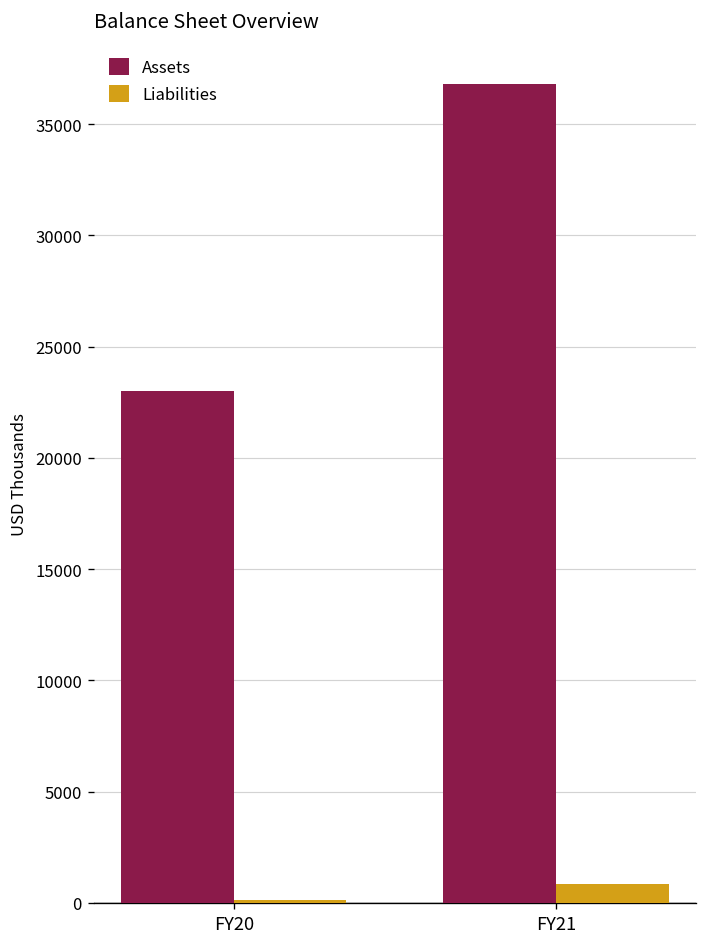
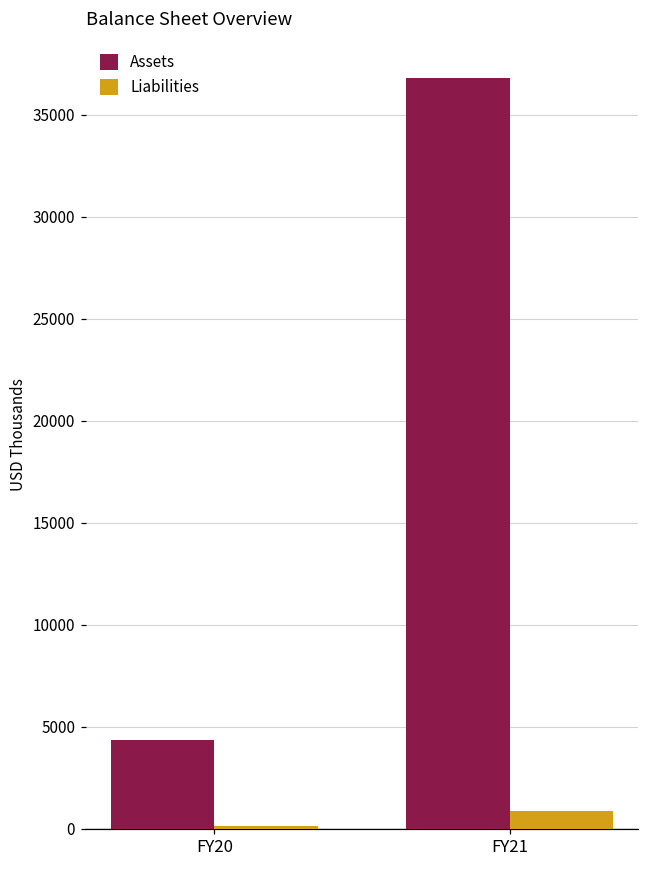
Assets, FY20: 23000 -> 4400
